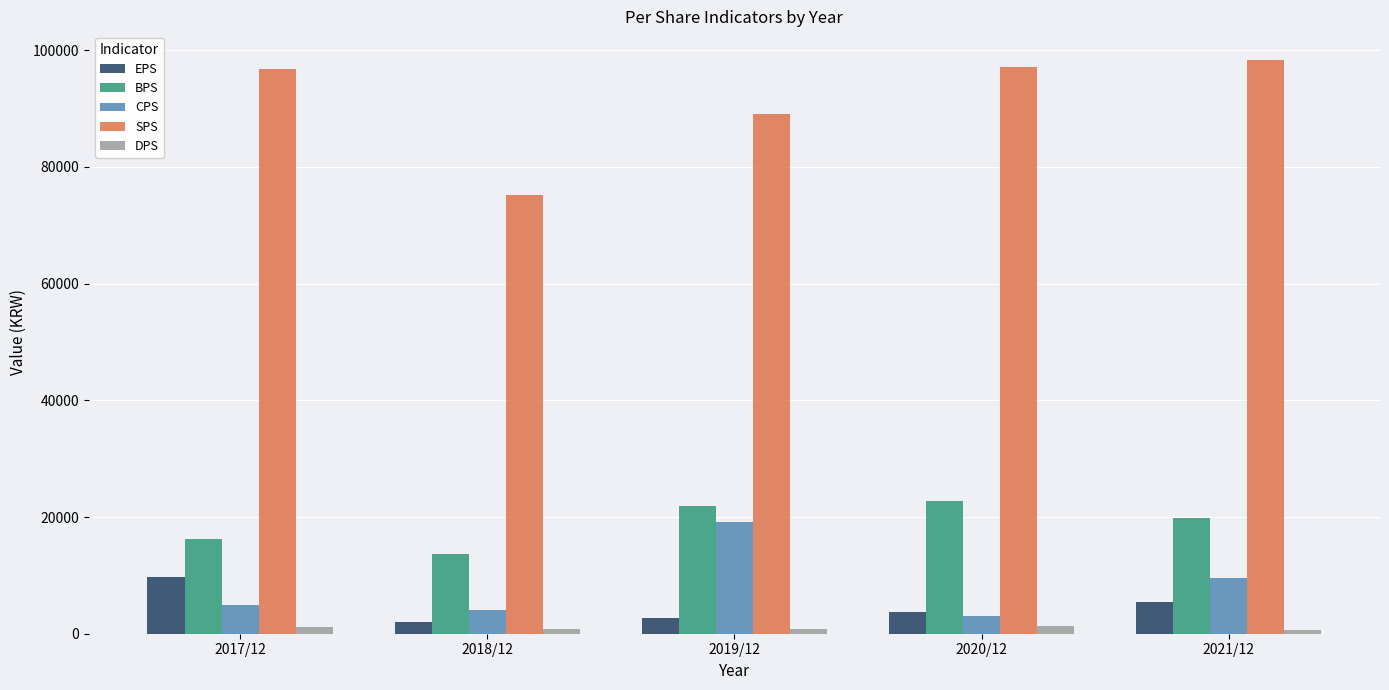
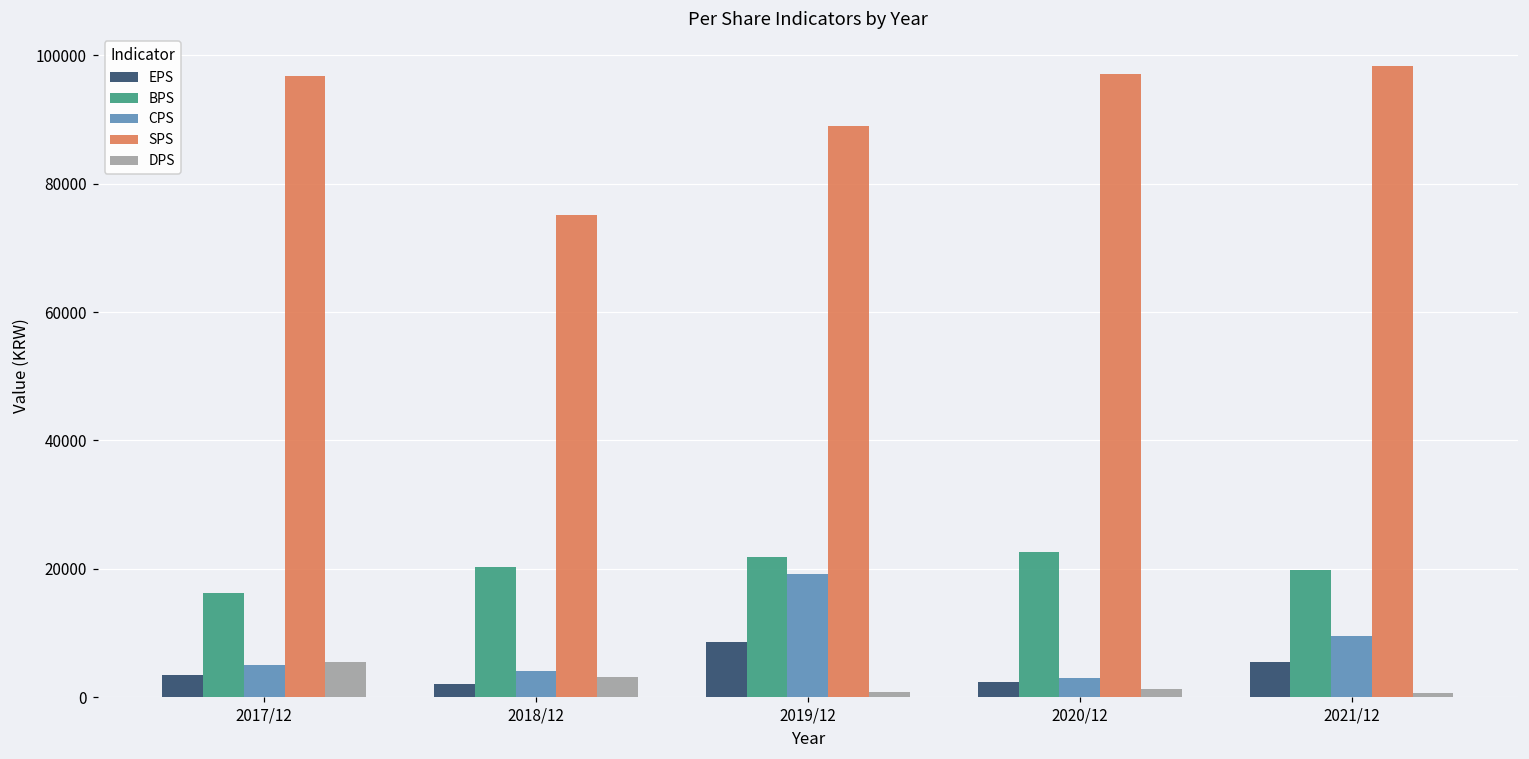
EPS, 2017/12: 10000 -> 3000
DPS, 2017/12: 1000 -> 5000
BPS, 2018/12: 14000 -> 20000
DPS, 2018/12: 1000 -> 3000
EPS, 2019/12: 3000 -> 9000
EPS, 2020/12: 4000 -> 2000
